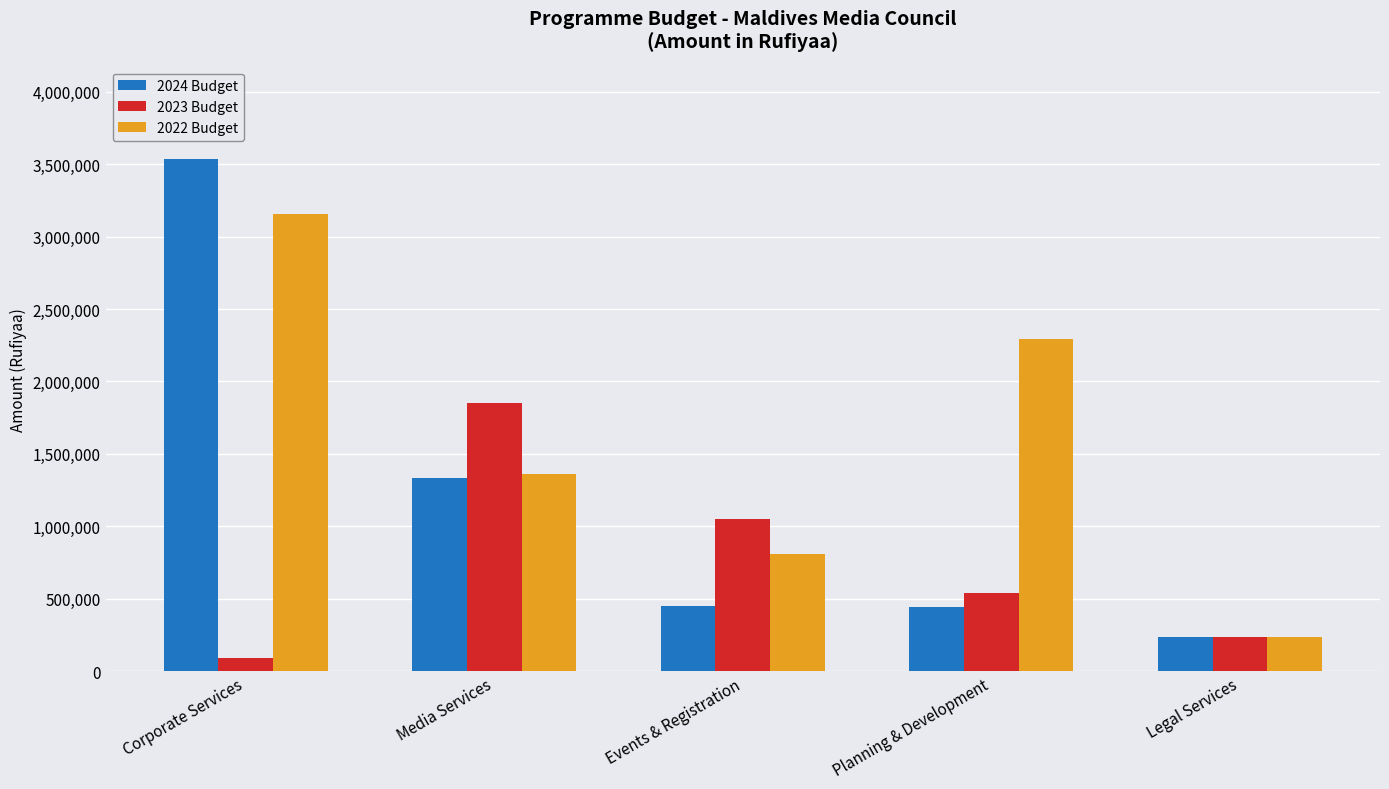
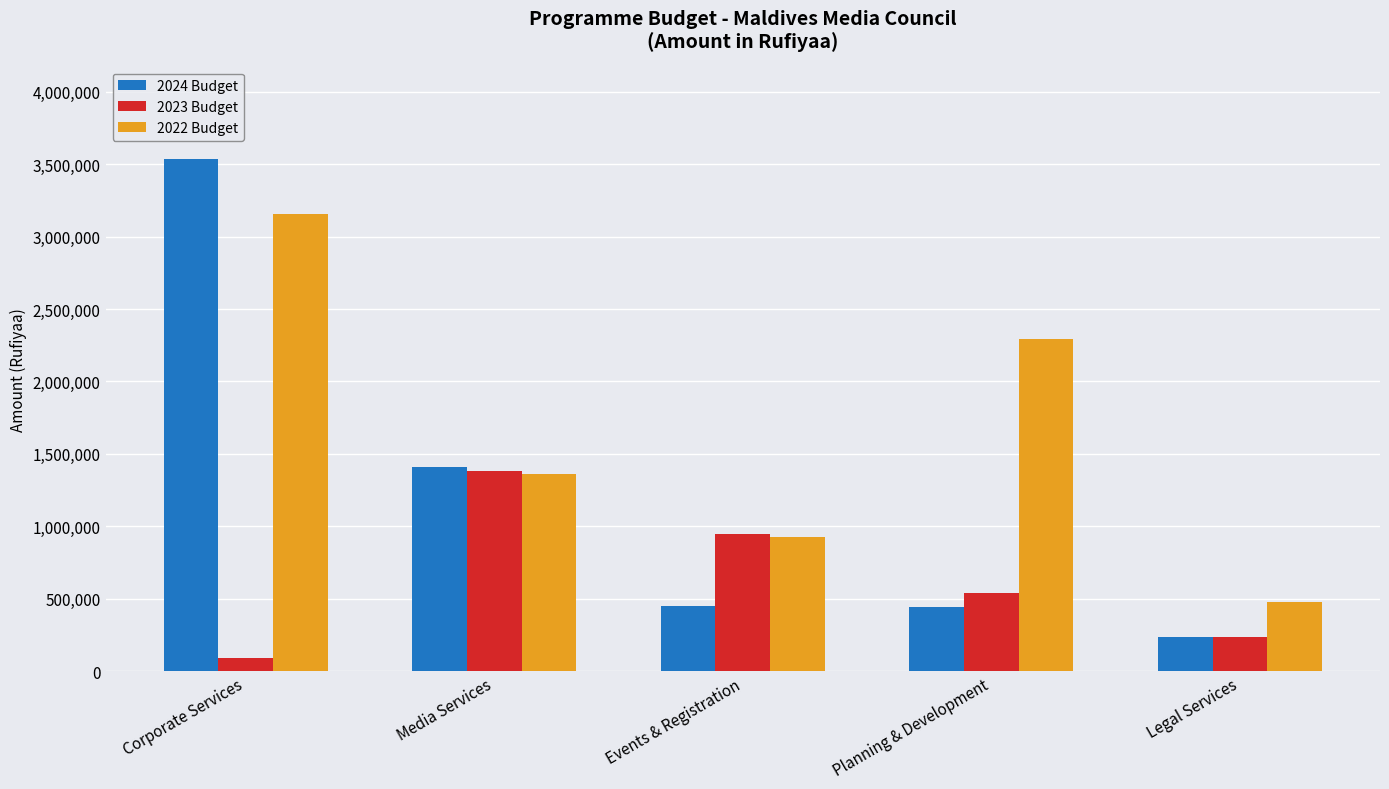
2024 Budget, Media Services: 1,340,000 -> 1,410,000
2023 Budget, Media Services: 1,850,000 -> 1,390,000
2023 Budget, Events & Registration: 1,050,000 -> 940,000
2022 Budget, Events & Registration: 810,000 -> 920,000
2022 Budget, Legal Services: 240,000 -> 480,000
